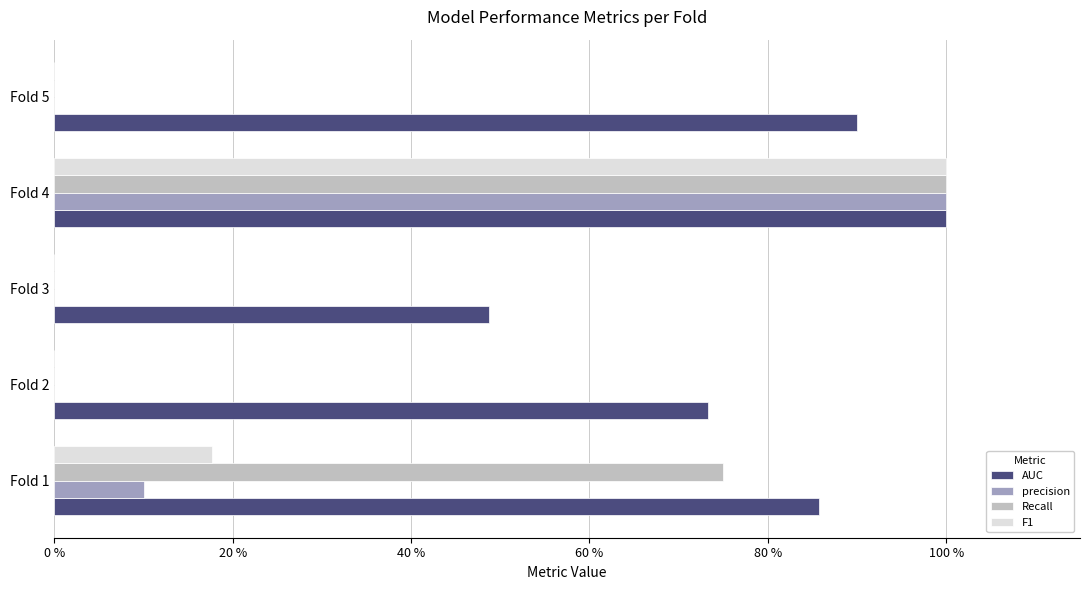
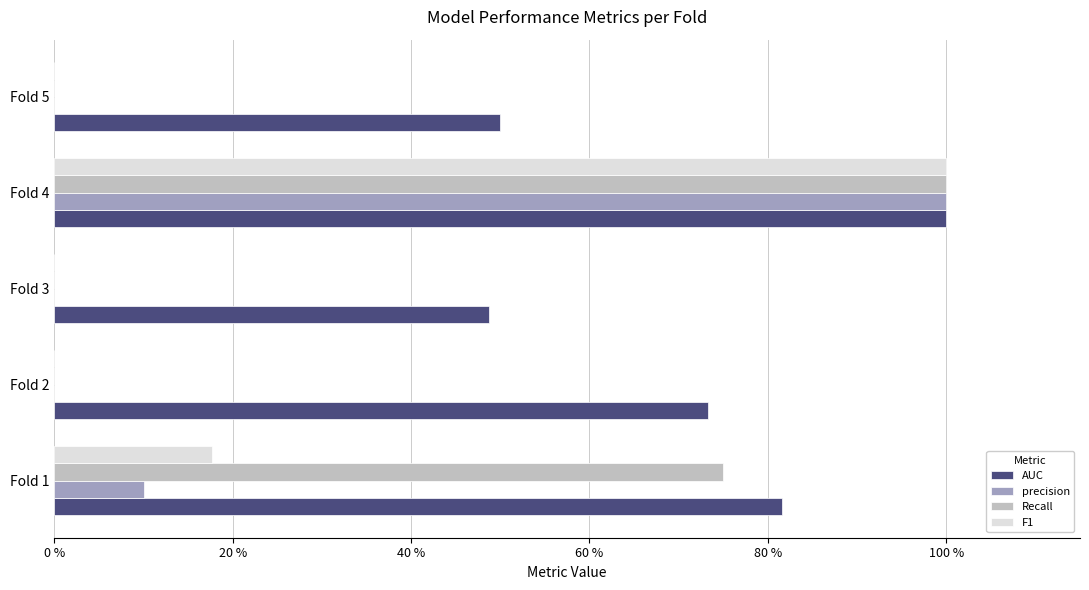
AUC, Fold 5: 90 % -> 50 %
AUC, Fold 1: 86 % -> 82 %
